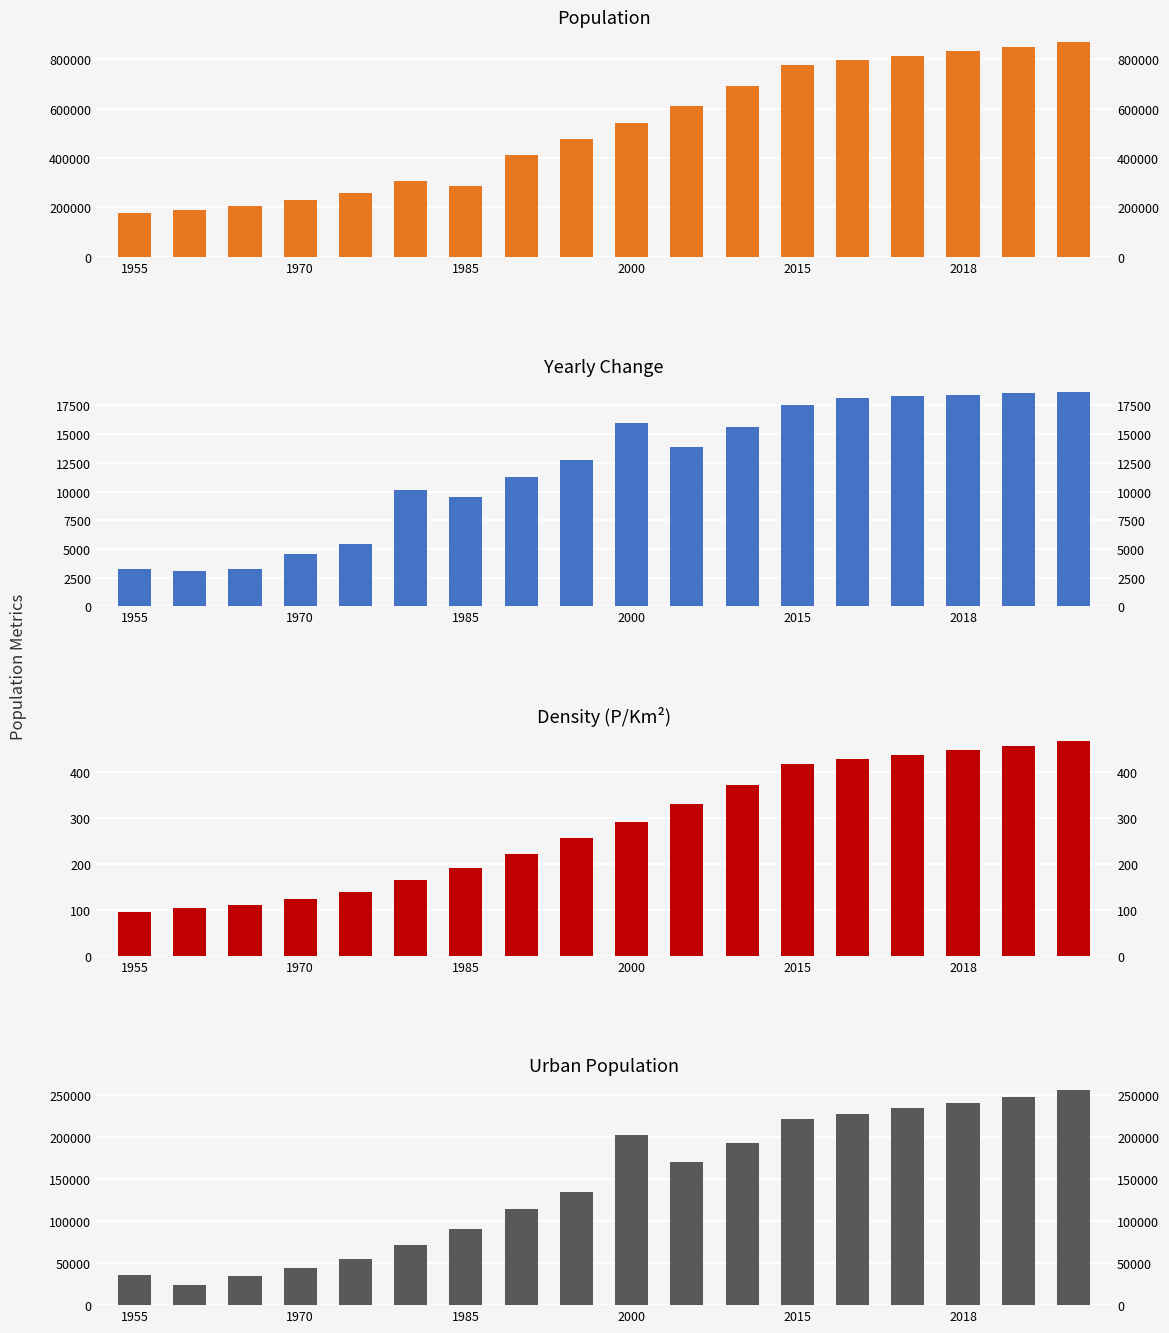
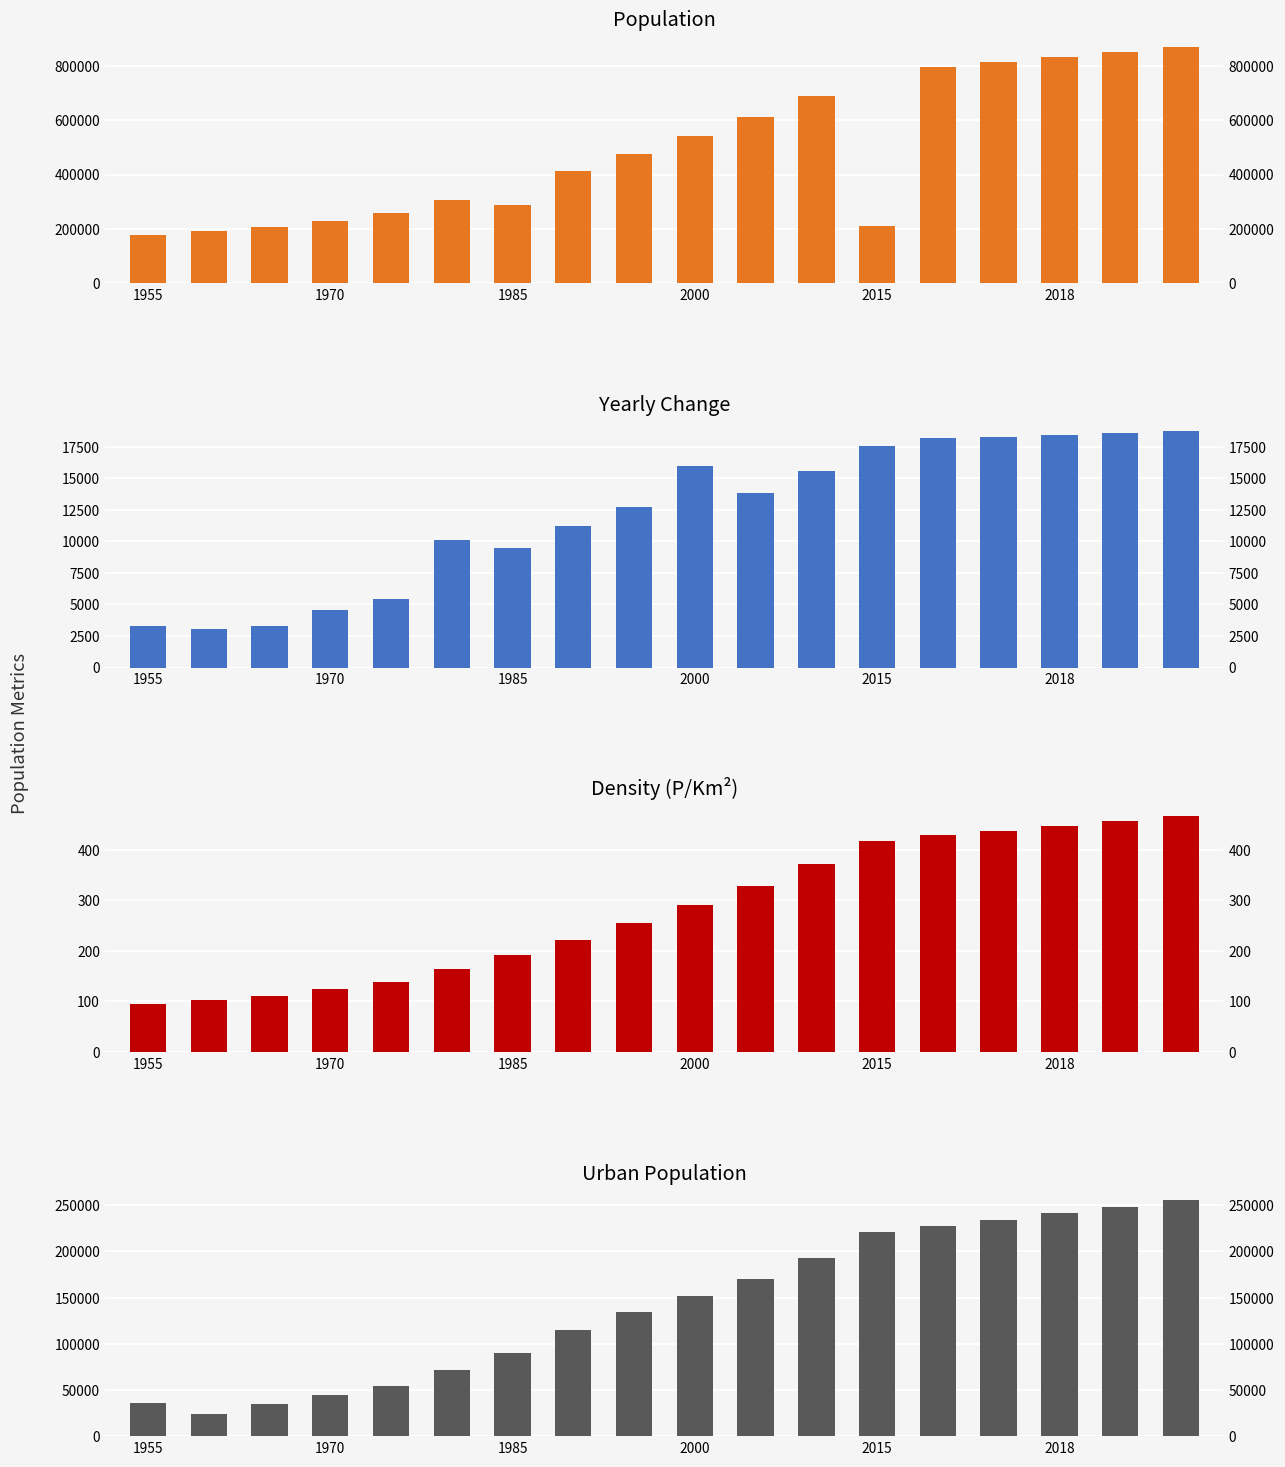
Population, 2015: 780000 -> 210000
Urban Population, 2000: 200000 -> 150000
